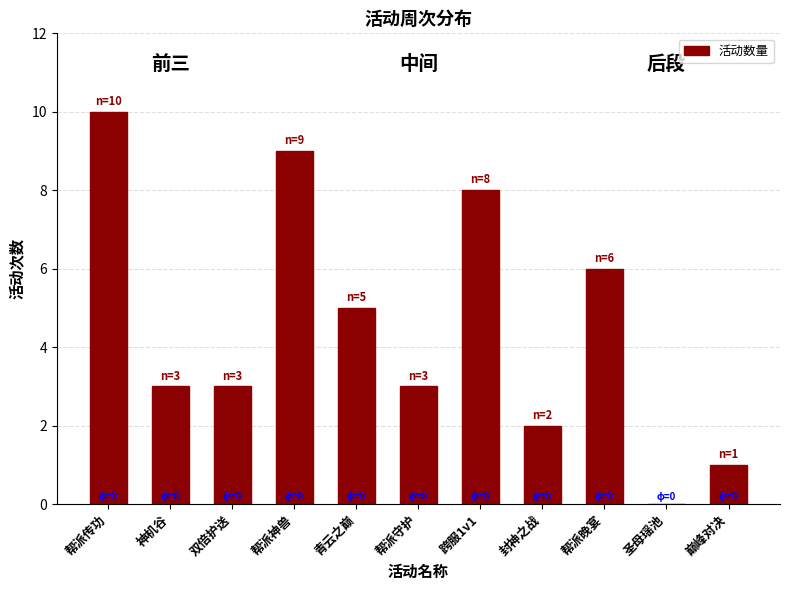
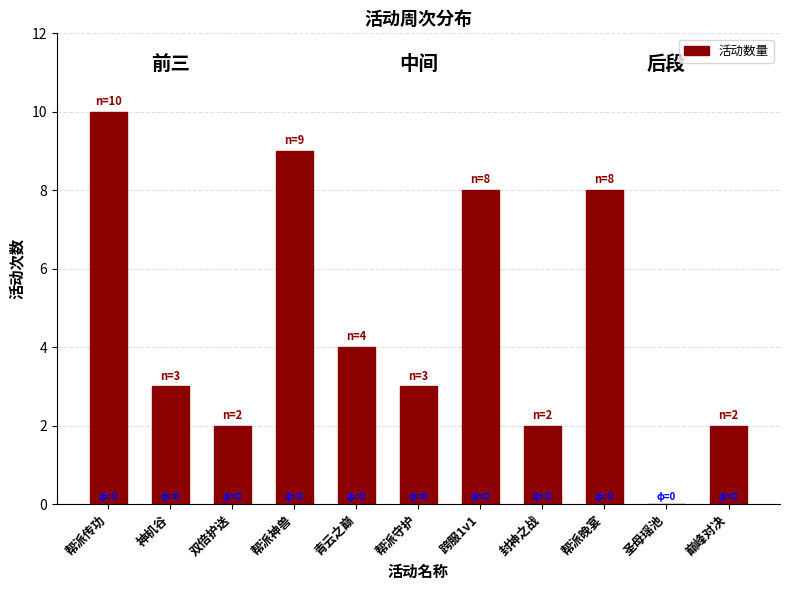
双倍护送: 3 -> 2
青云之巅: 5 -> 4
帮派晚宴: 6 -> 8
巅峰对决: 1 -> 2
